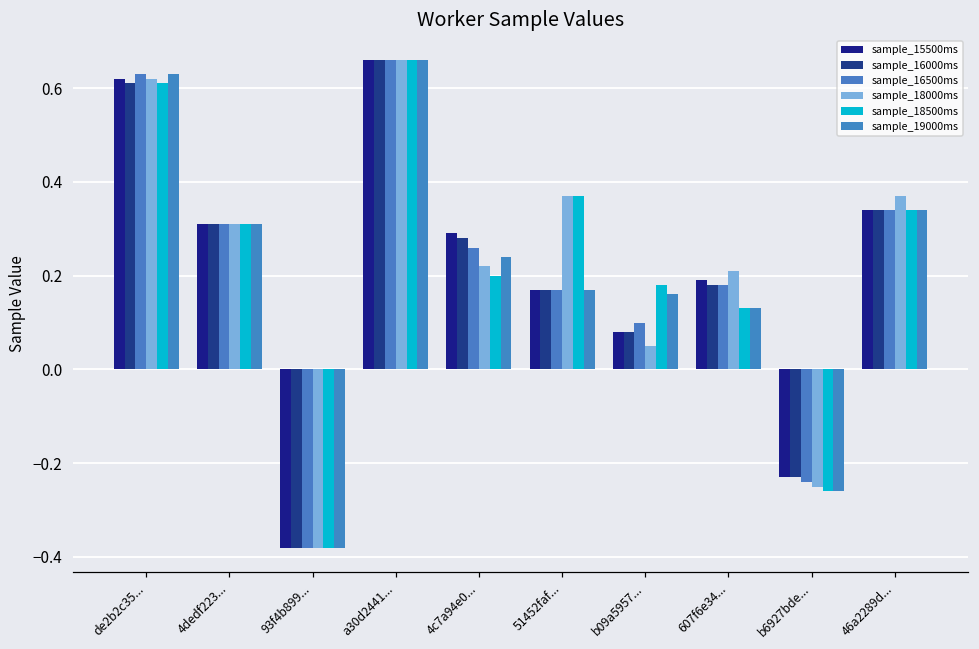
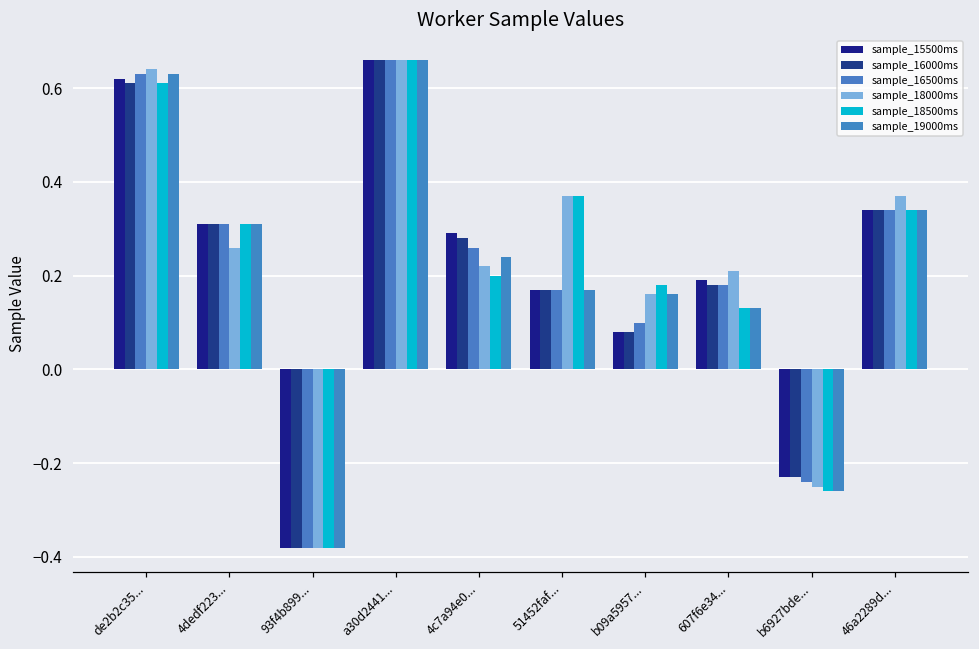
sample_18000ms, de2b2c35...: 0.62 -> 0.64
sample_18000ms, 4dedf223...: 0.31 -> 0.26
sample_18000ms, b09a5957...: 0.05 -> 0.16
